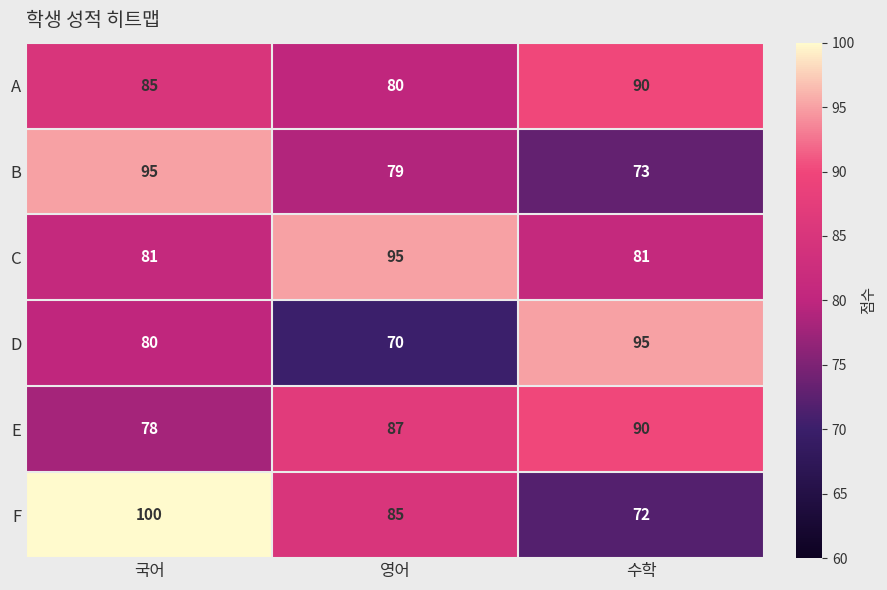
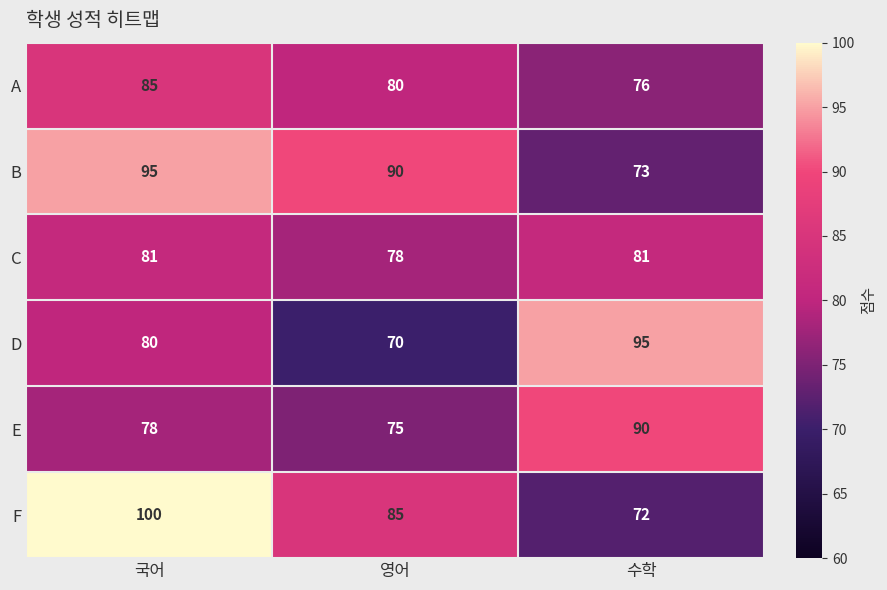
A, 수학: 90 -> 76
B, 영어: 79 -> 90
C, 영어: 95 -> 78
E, 영어: 87 -> 75
